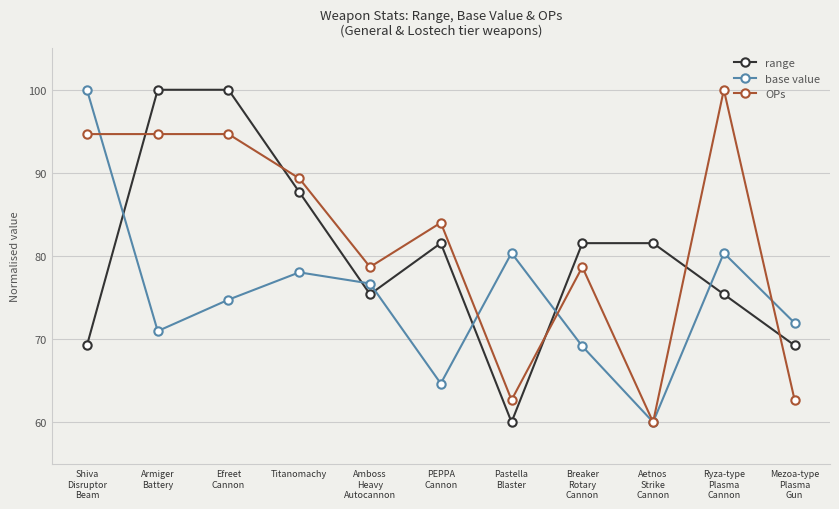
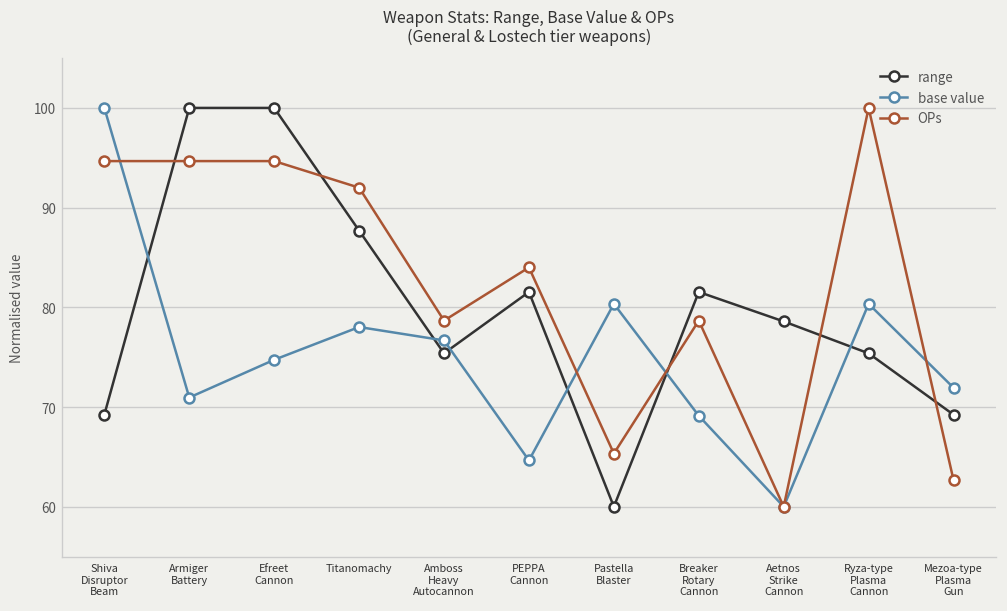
OPs, Titanomachy: 89 -> 92
OPs, Pastella Blaster: 63 -> 65
range, Aetnos Strike Cannon: 82 -> 79
